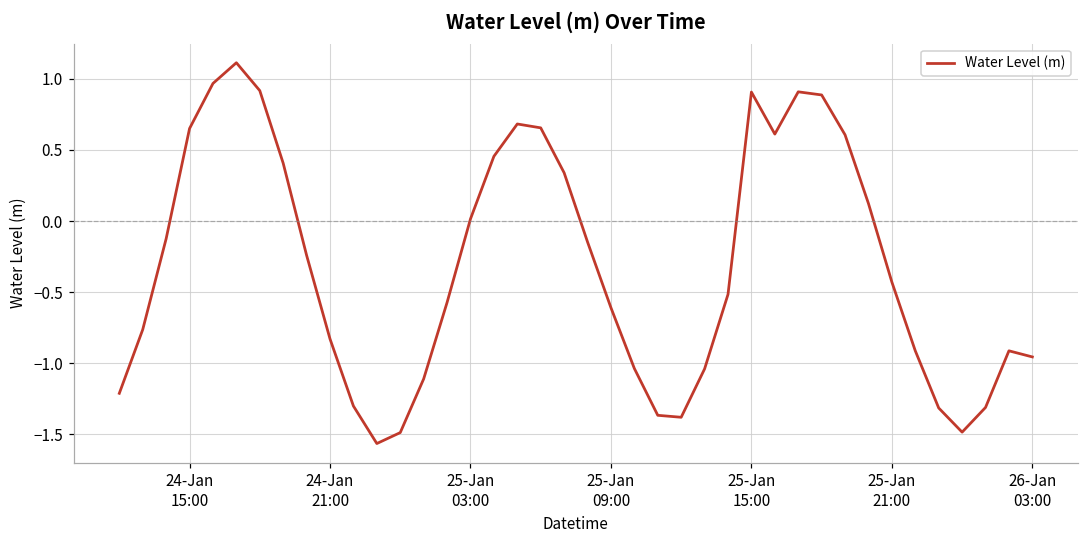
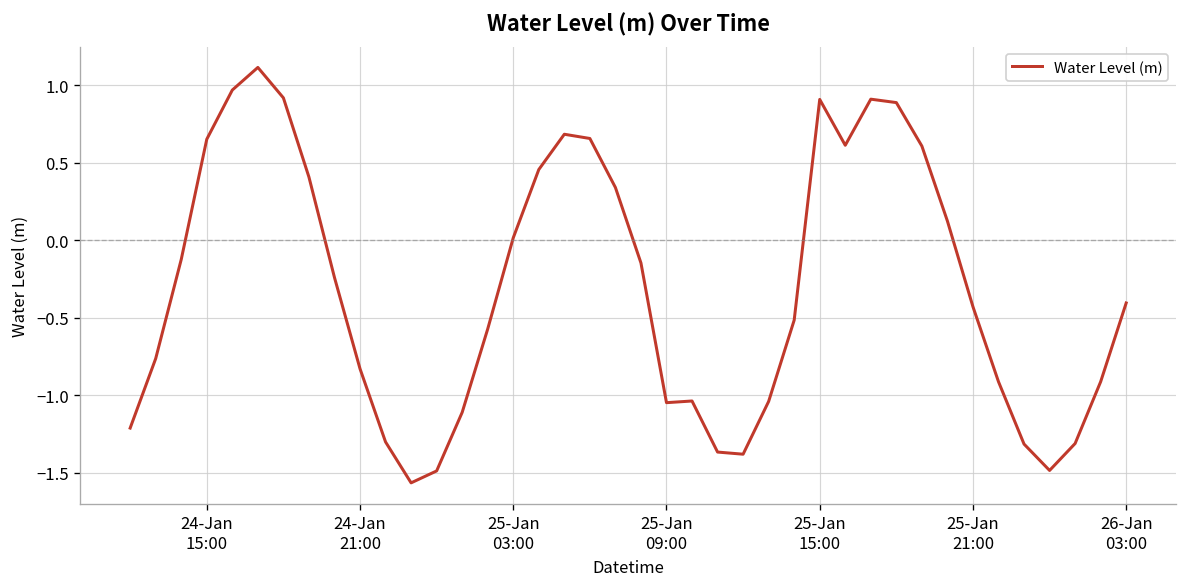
25-Jan 09:00: -0.61 -> -1.05
26-Jan 03:00: -0.96 -> -0.41
